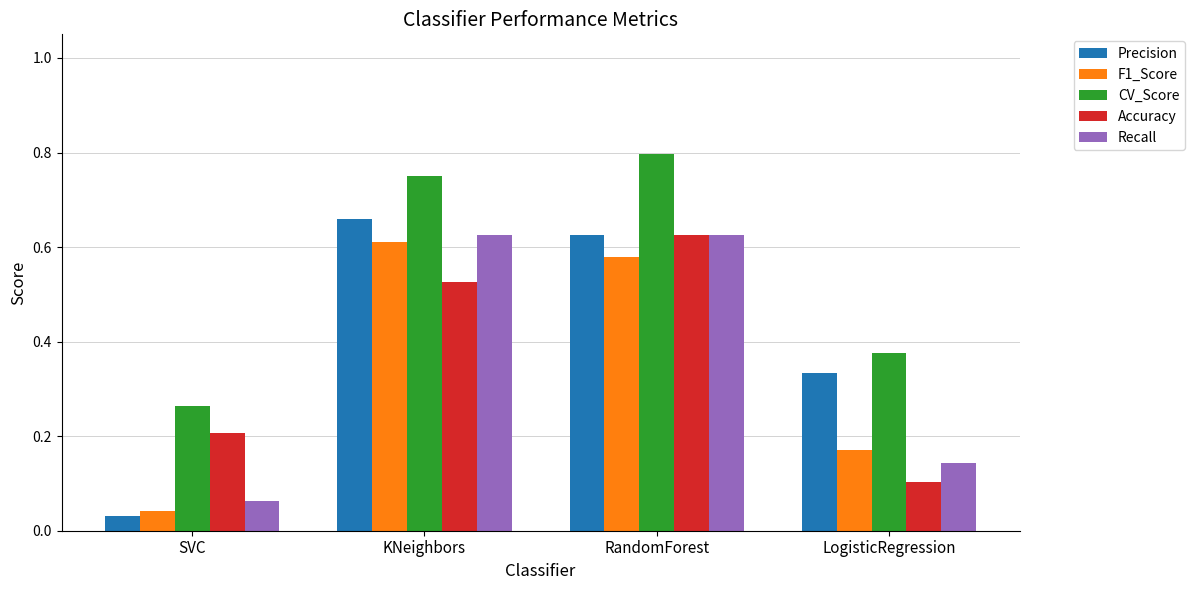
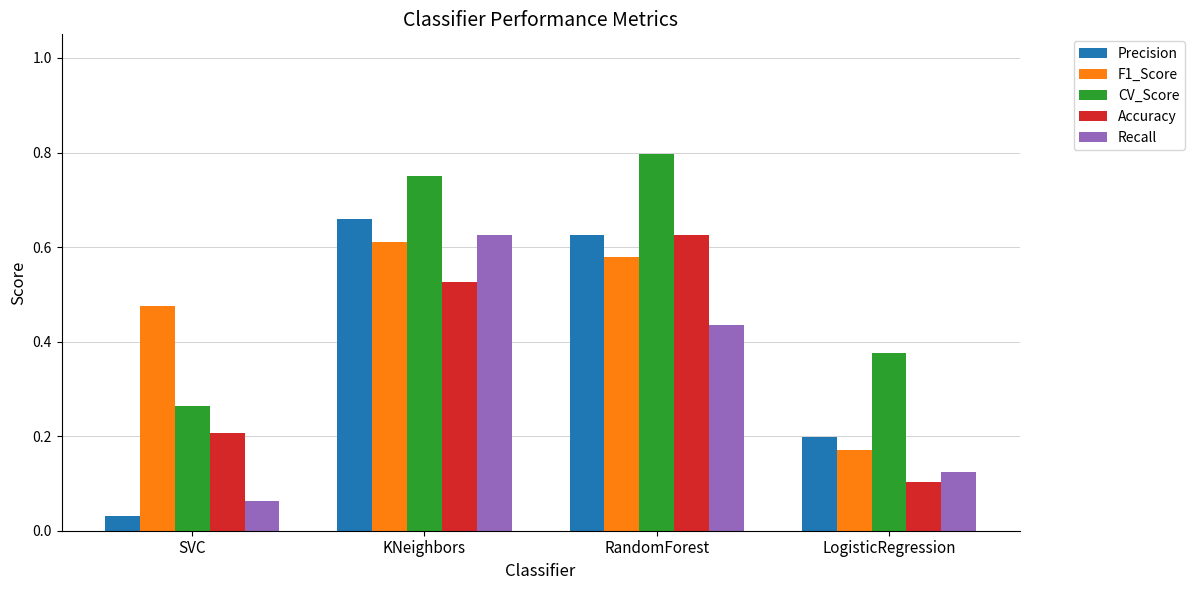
F1_Score, SVC: 0.04 -> 0.48
Recall, RandomForest: 0.63 -> 0.44
Precision, LogisticRegression: 0.33 -> 0.20
Recall, LogisticRegression: 0.14 -> 0.13
